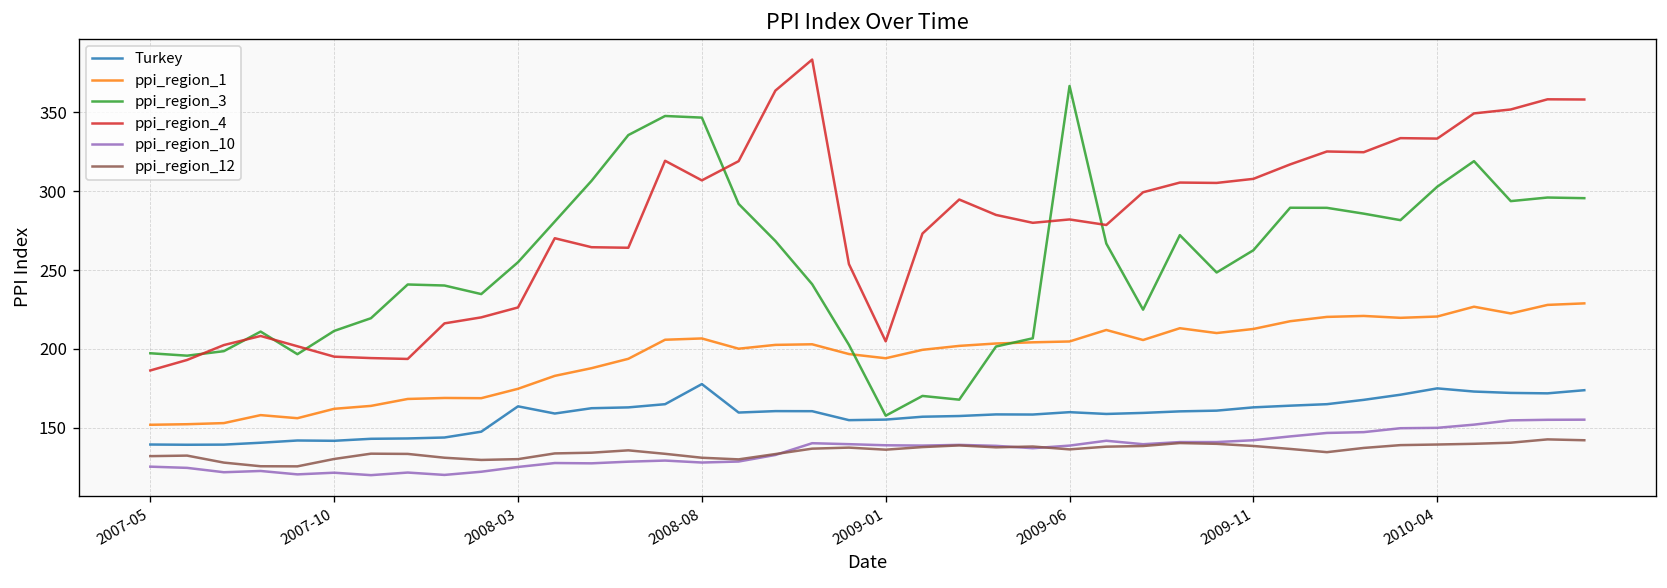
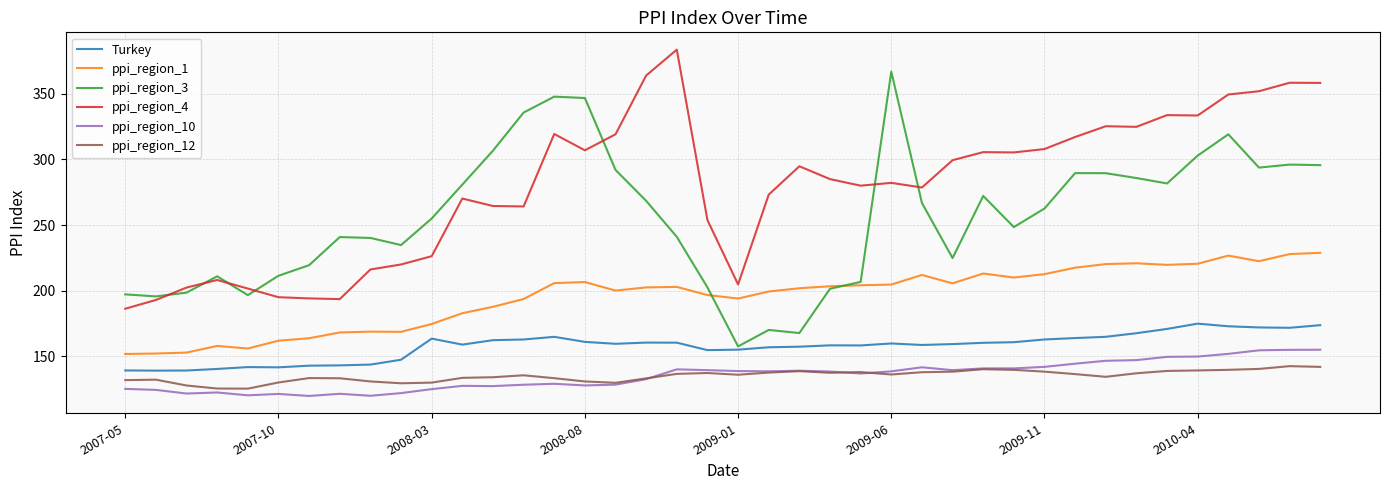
Turkey, 2008-08: 178 -> 161
